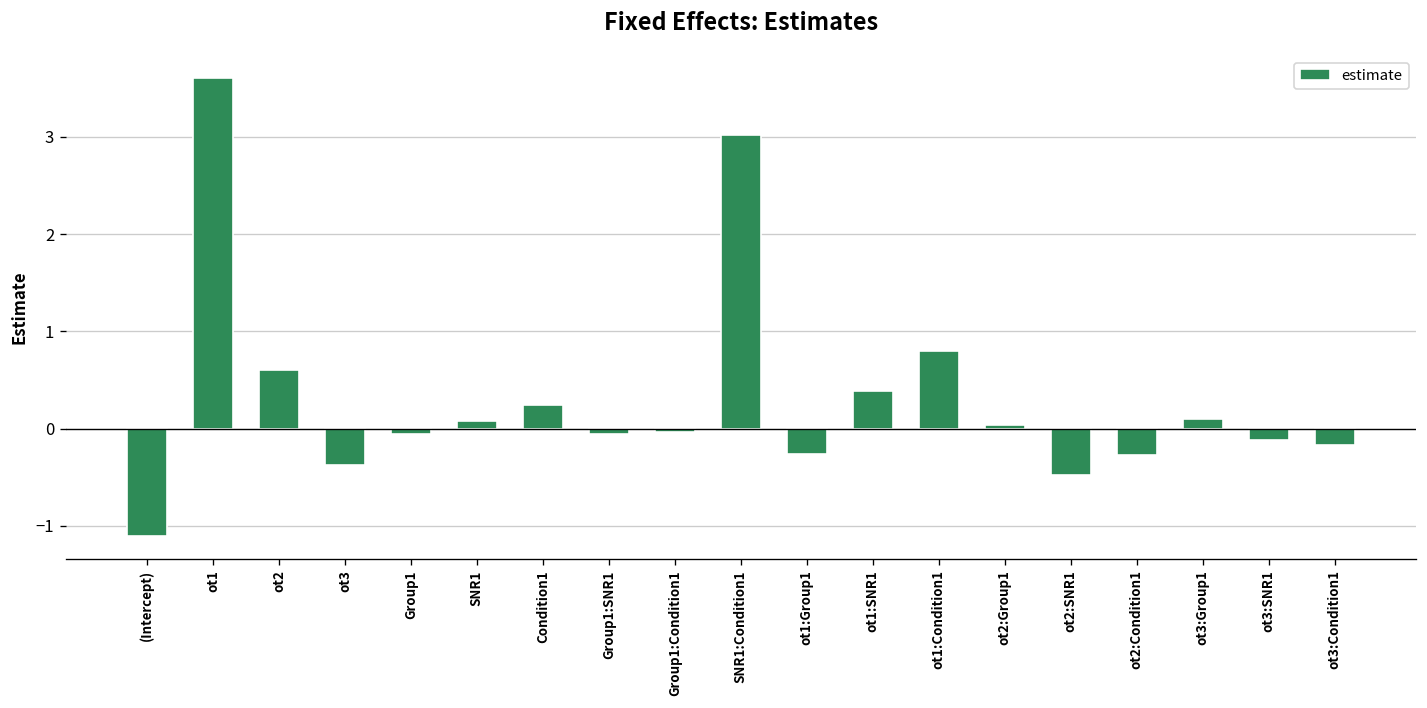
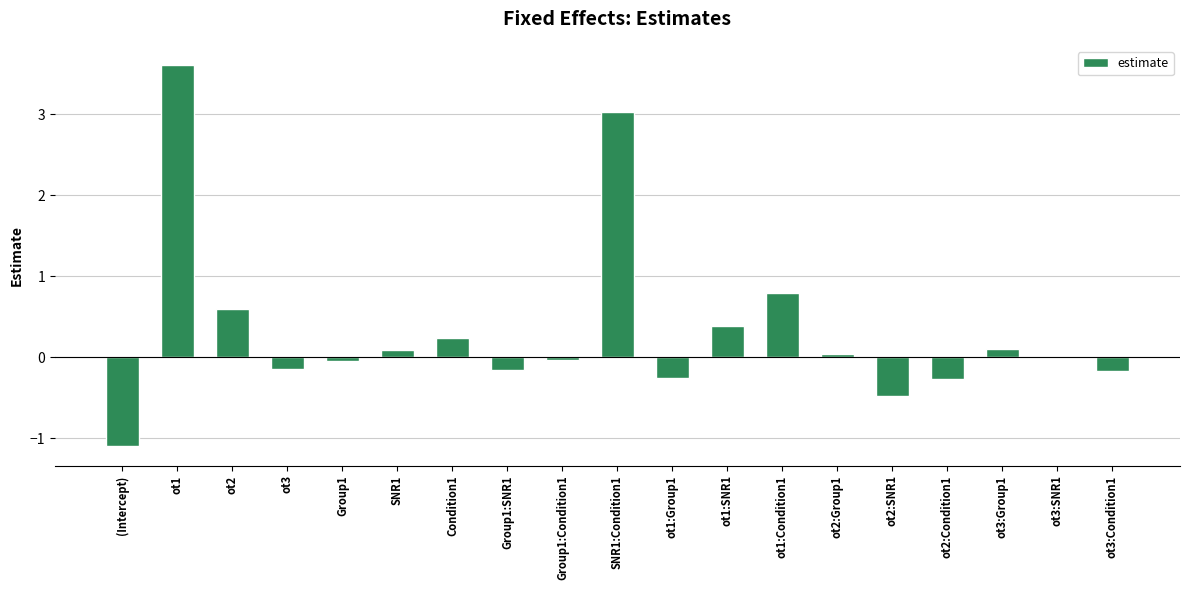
ot3: -0.4 -> -0.2
Group1:SNR1: -0.1 -> -0.2
ot3:SNR1: -0.1 -> 0.0
